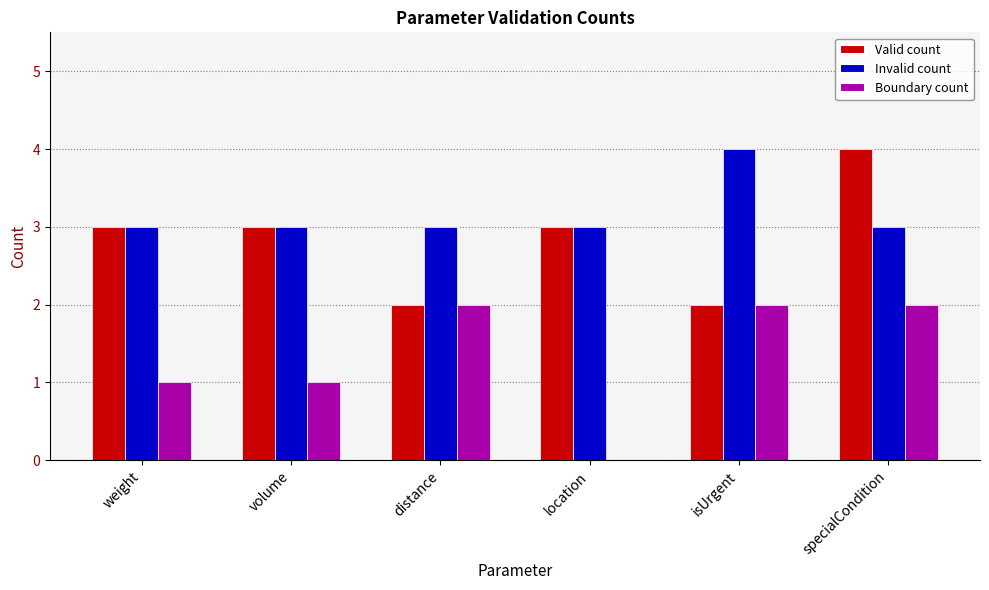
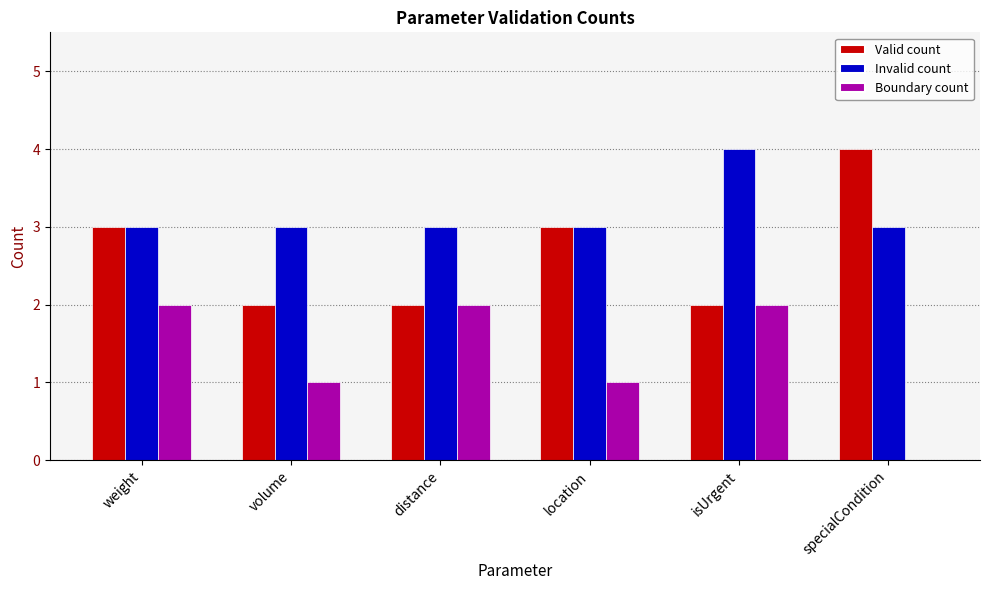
Boundary count, weight: 1 -> 2
Valid count, volume: 3 -> 2
Boundary count, location: 0 -> 1
Boundary count, specialCondition: 2 -> 0
